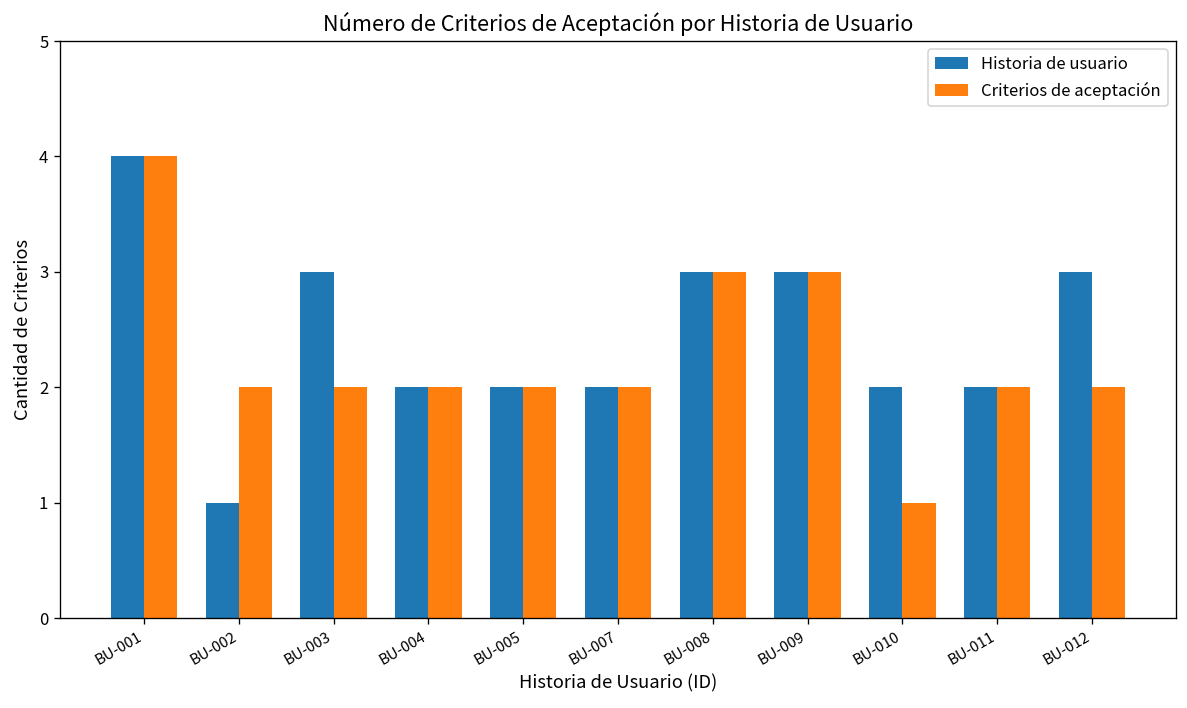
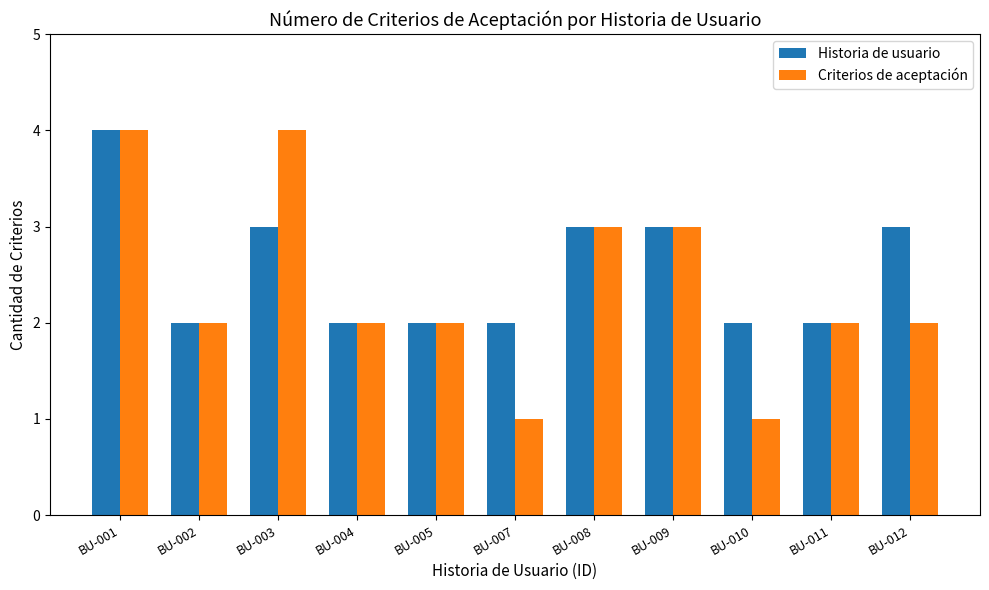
Historia de usuario, BU-002: 1 -> 2
Criterios de aceptación, BU-003: 2 -> 4
Criterios de aceptación, BU-007: 2 -> 1
